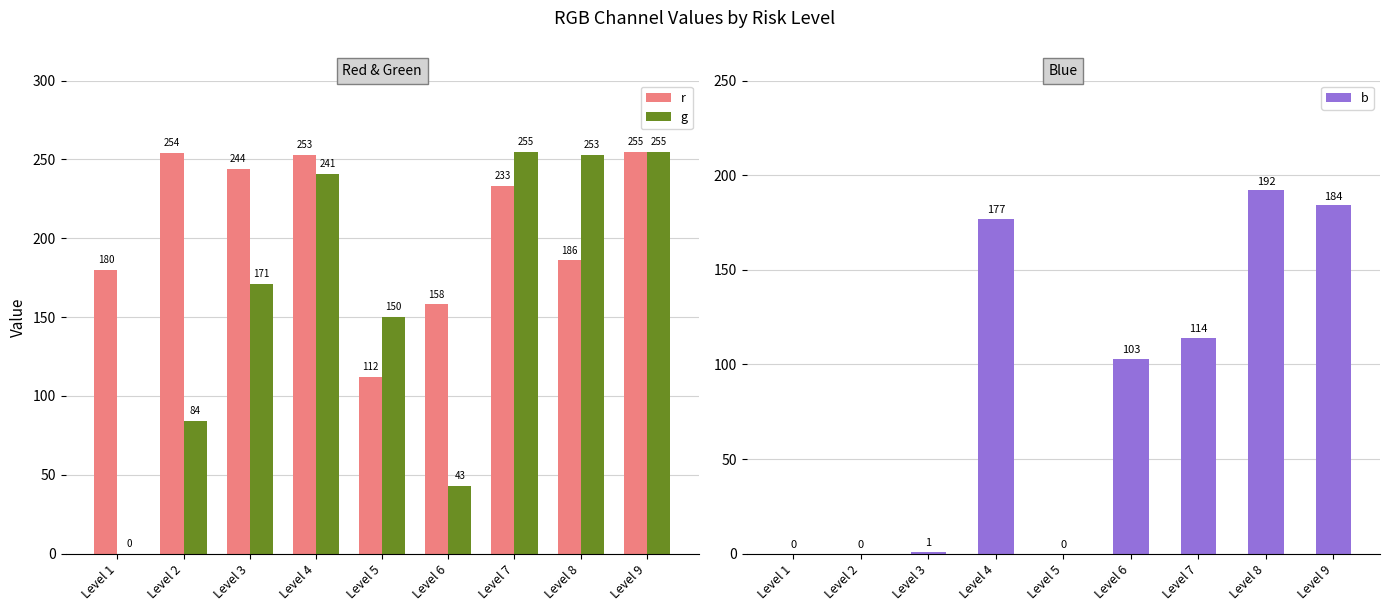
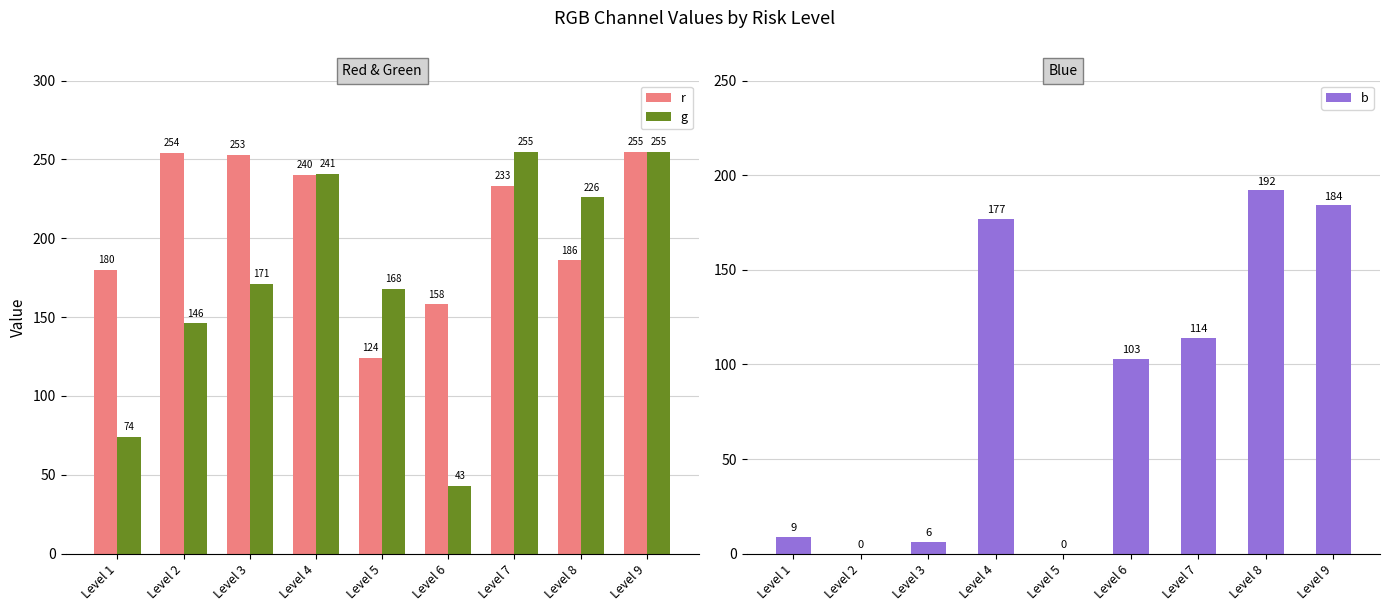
Red & Green, g, Level 1: 0 -> 74
Red & Green, g, Level 2: 84 -> 146
Red & Green, r, Level 3: 244 -> 253
Red & Green, r, Level 4: 253 -> 240
Red & Green, r, Level 5: 112 -> 124
Red & Green, g, Level 5: 150 -> 168
Red & Green, g, Level 8: 253 -> 226
Blue, Level 1: 0 -> 9
Blue, Level 3: 1 -> 6
